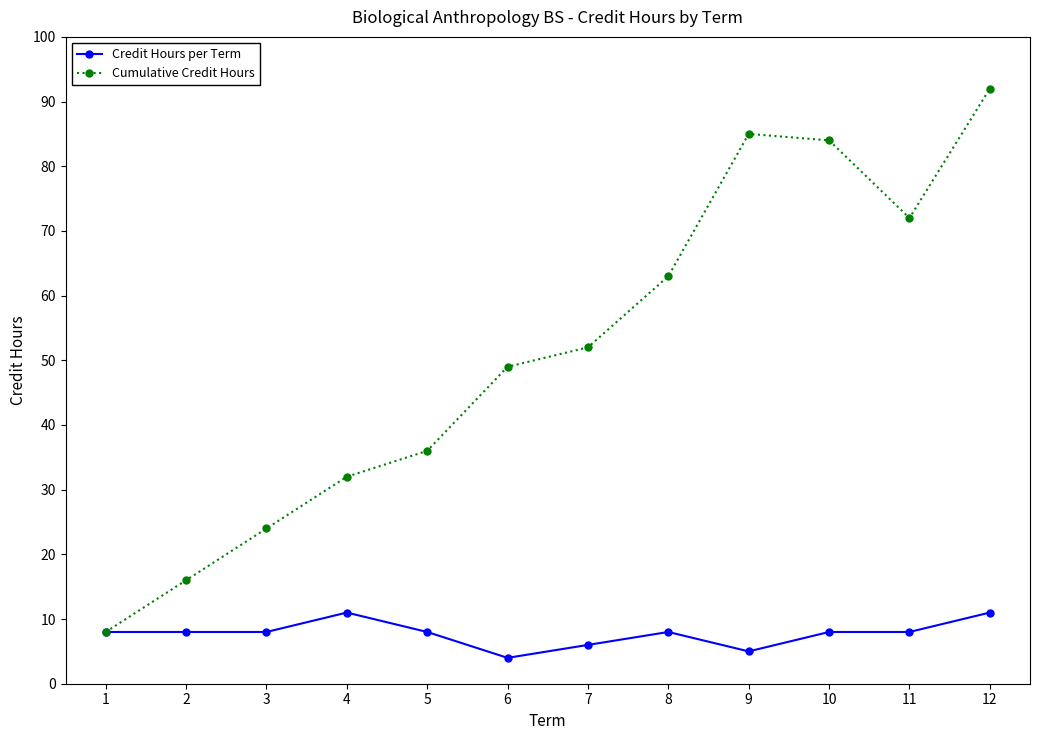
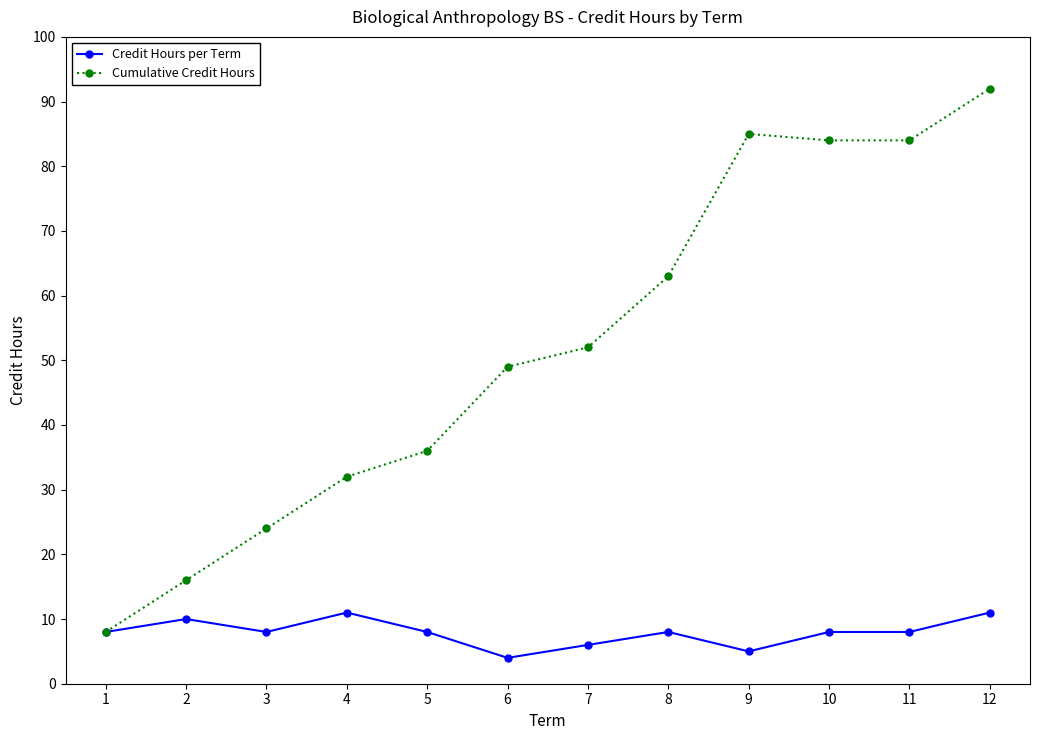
Credit Hours per Term, 2: 8 -> 10
Cumulative Credit Hours, 11: 72 -> 84
